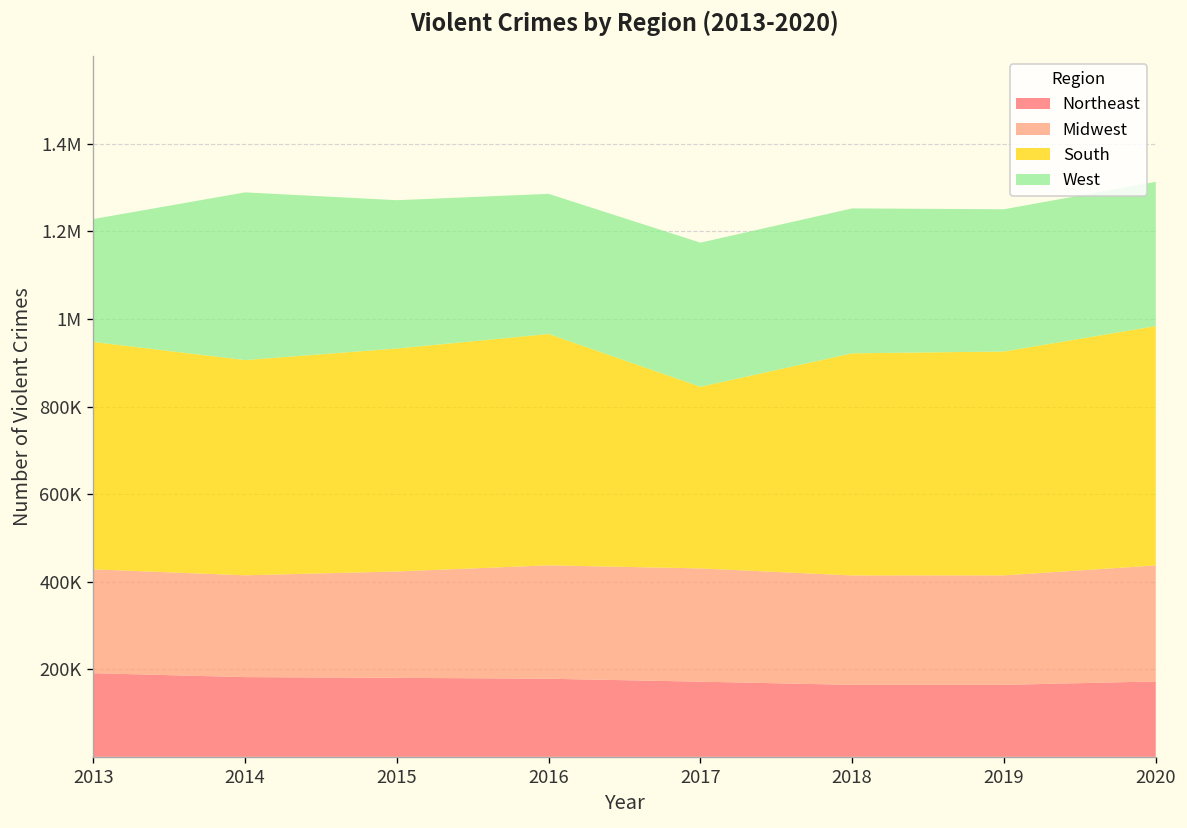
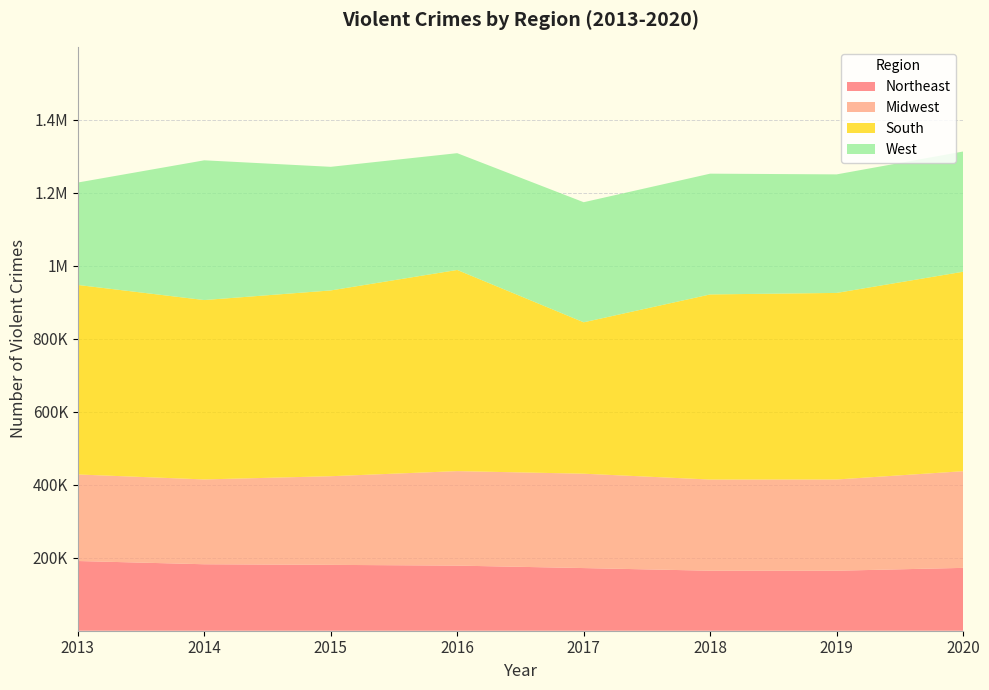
South, 2016: 530000 -> 550000
